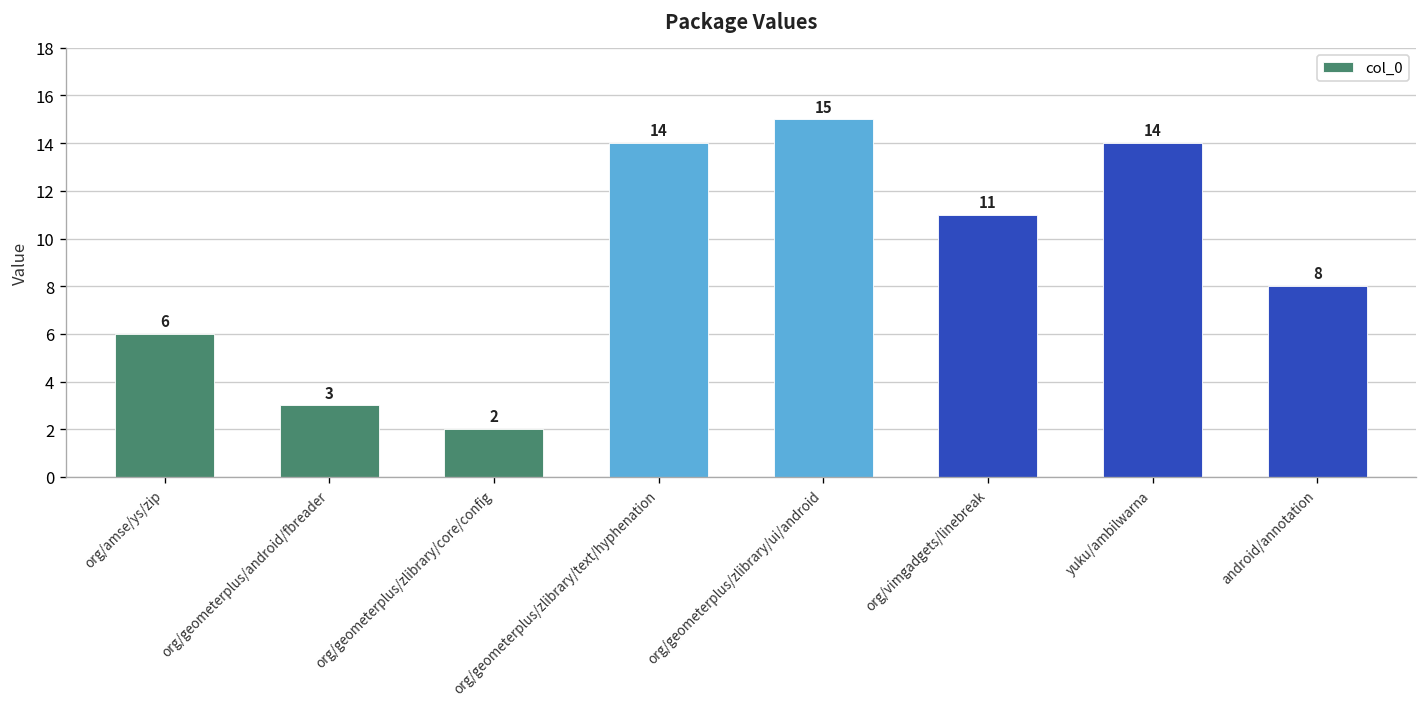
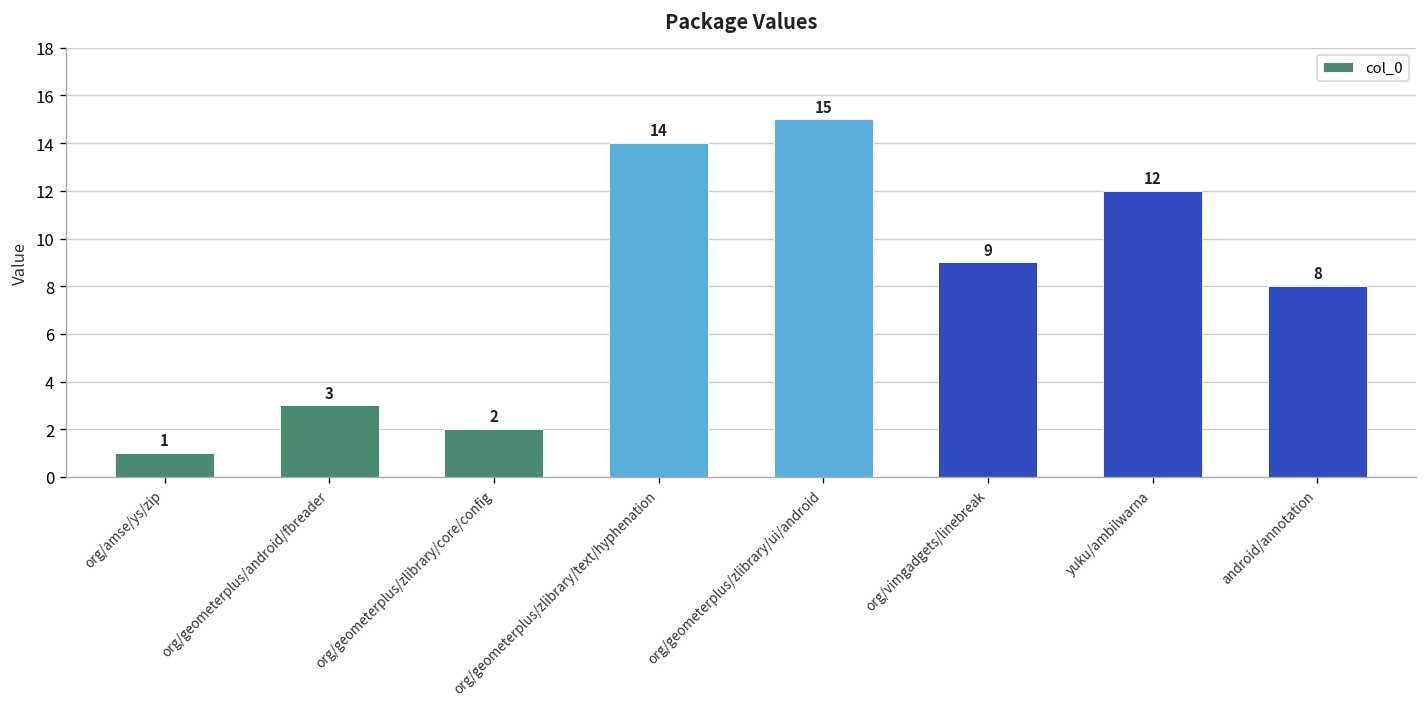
org/amse/ys/zip: 6 -> 1
org/vimgadgets/linebreak: 11 -> 9
yuku/ambilwarna: 14 -> 12
